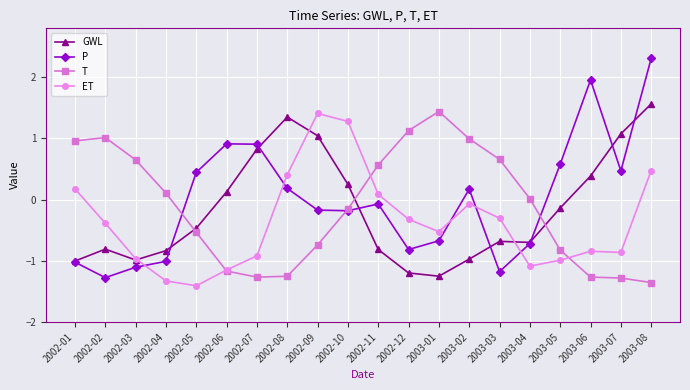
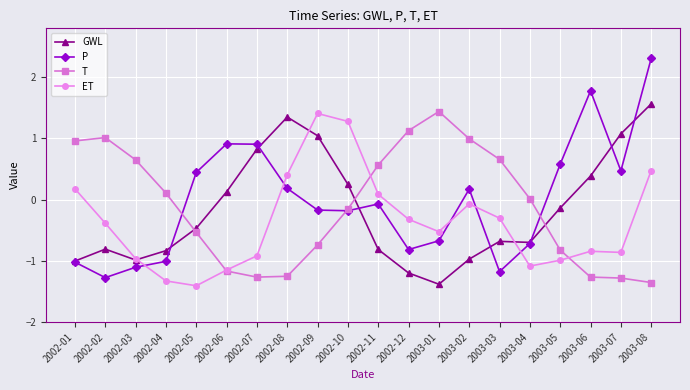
GWL, 2003-01: -1.3 -> -1.4
P, 2003-06: 2.0 -> 1.8
